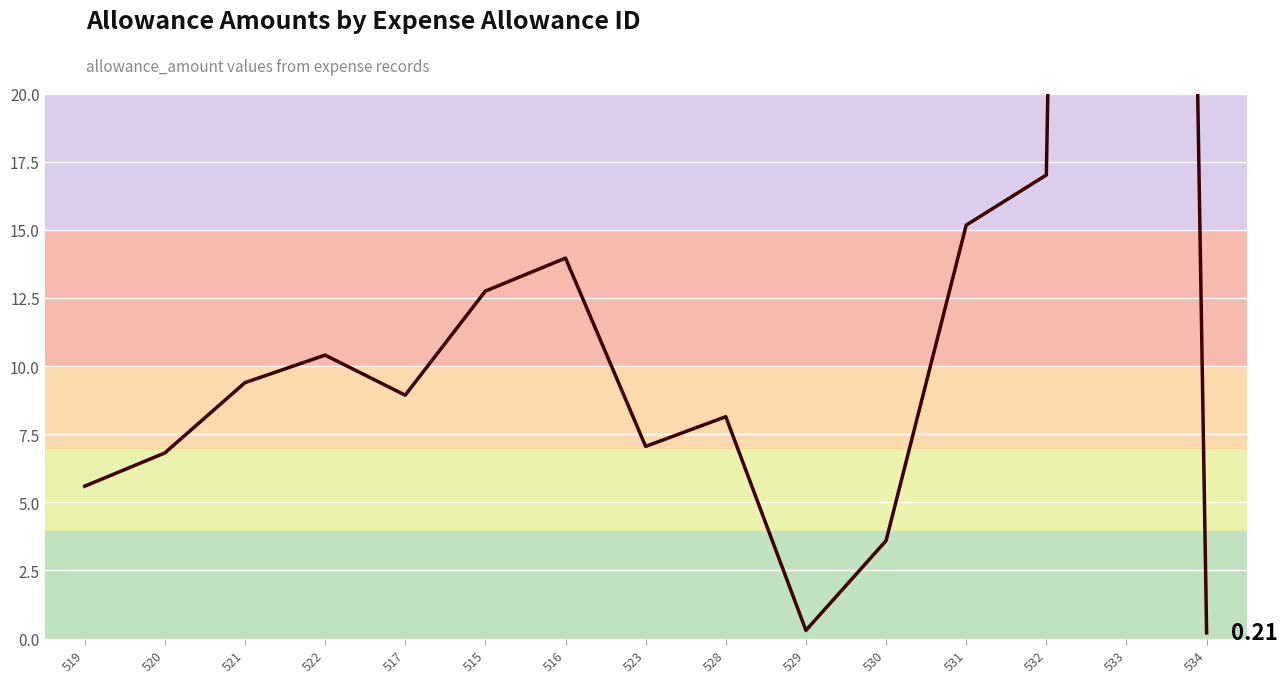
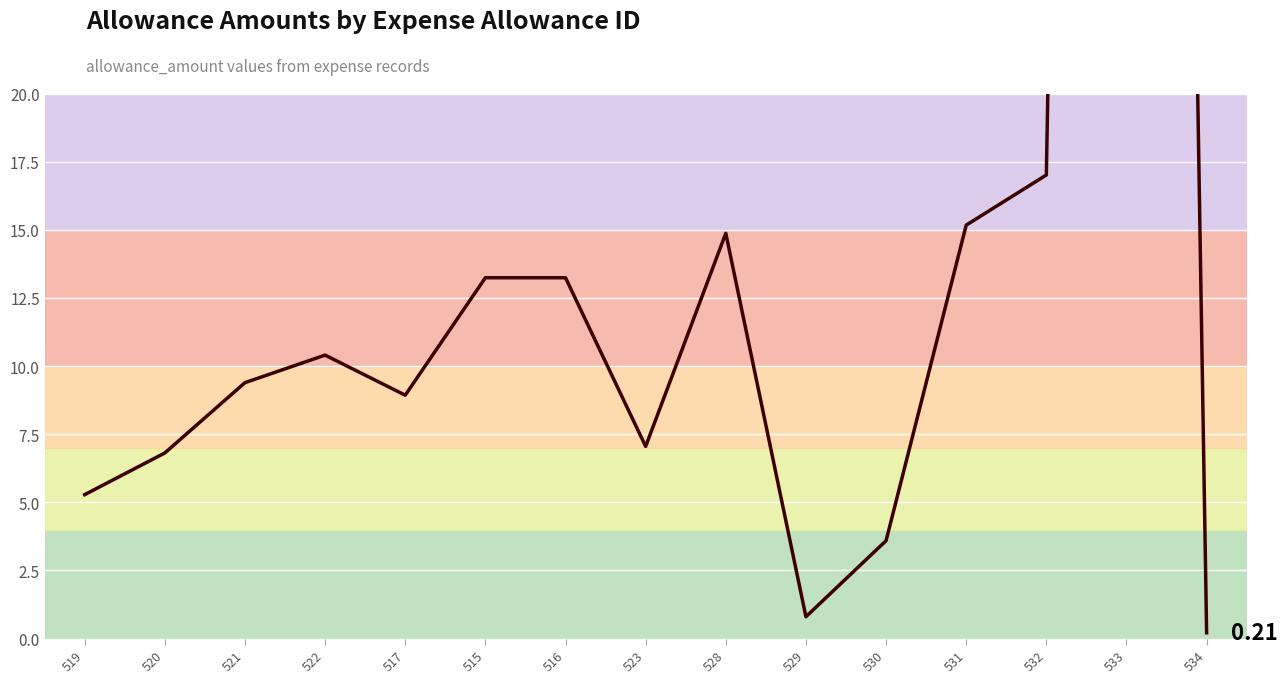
519: 5.6 -> 5.3
515: 12.8 -> 13.2
516: 14.0 -> 13.2
528: 8.1 -> 14.9
529: 0.3 -> 0.8
